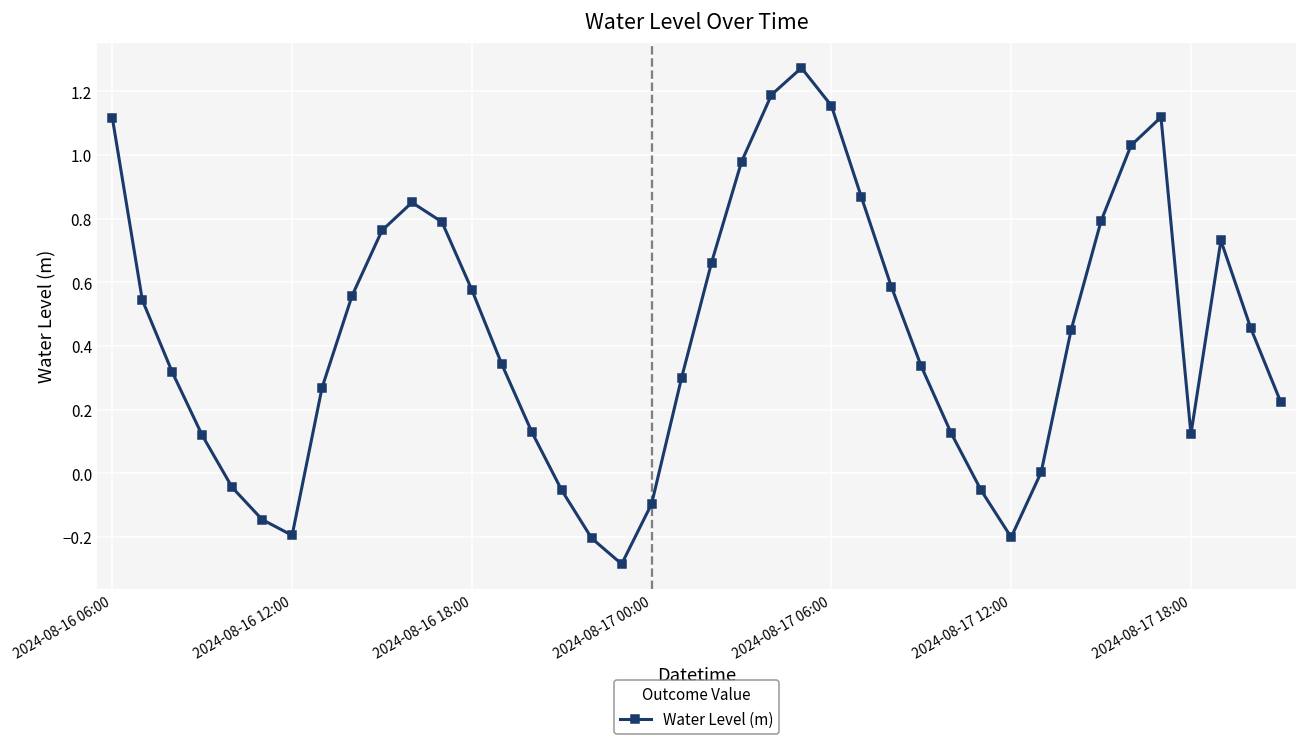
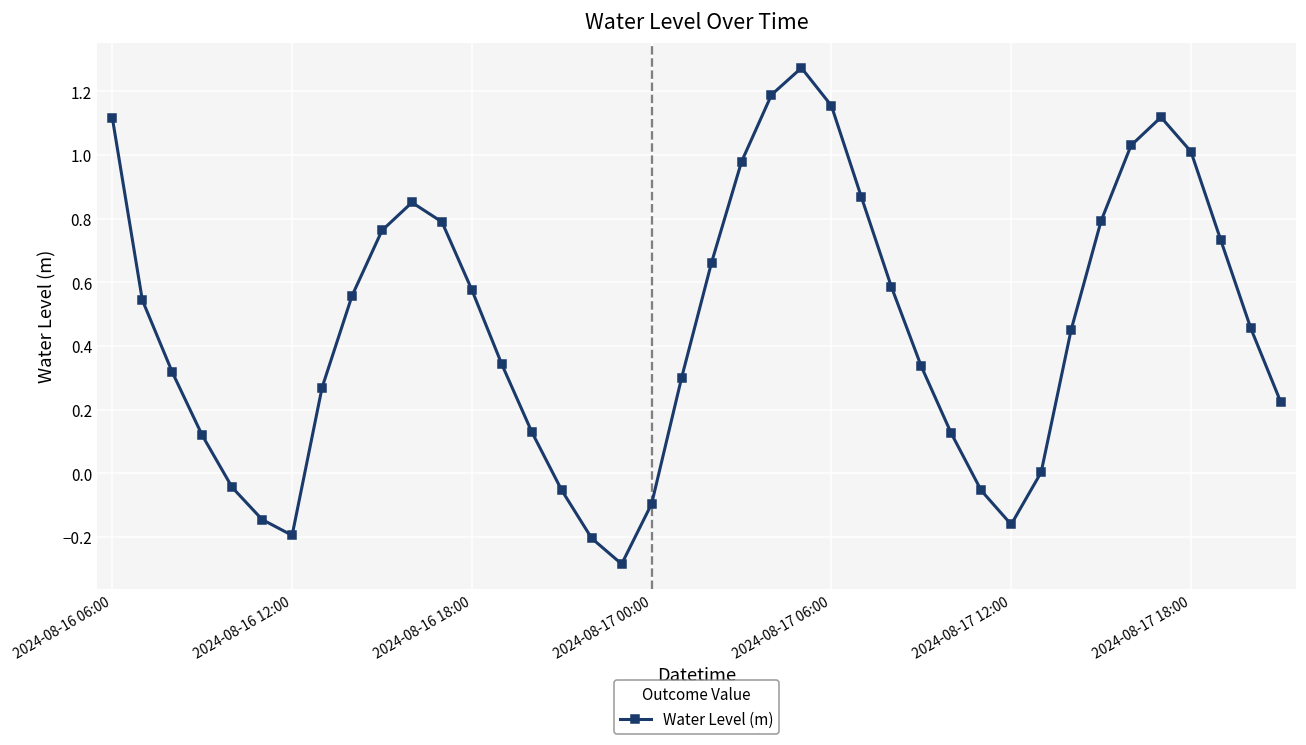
2024-08-17 12:00: -0.20 -> -0.16
2024-08-17 18:00: 0.12 -> 1.01
